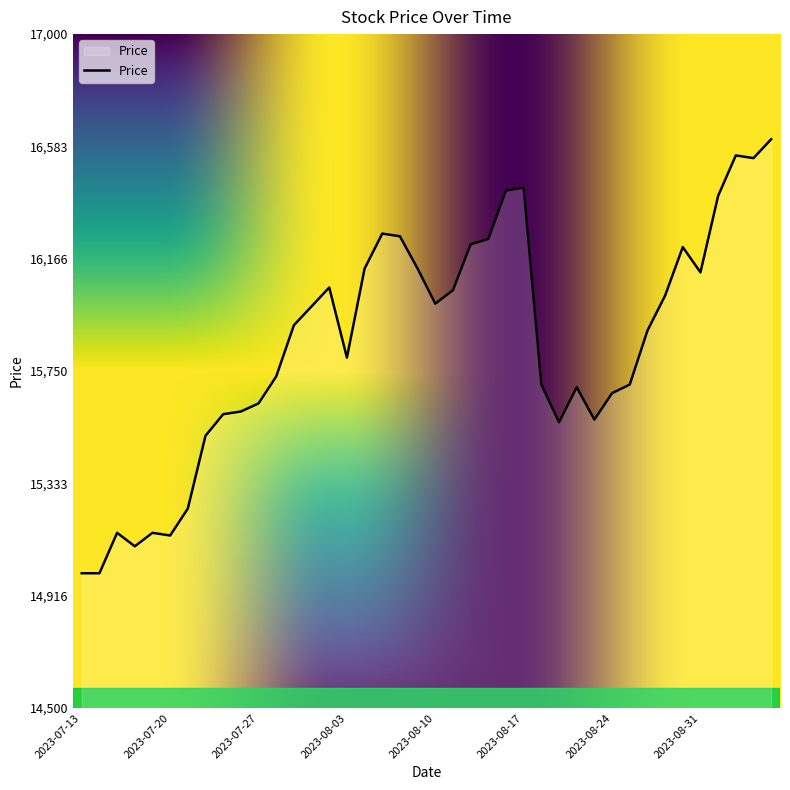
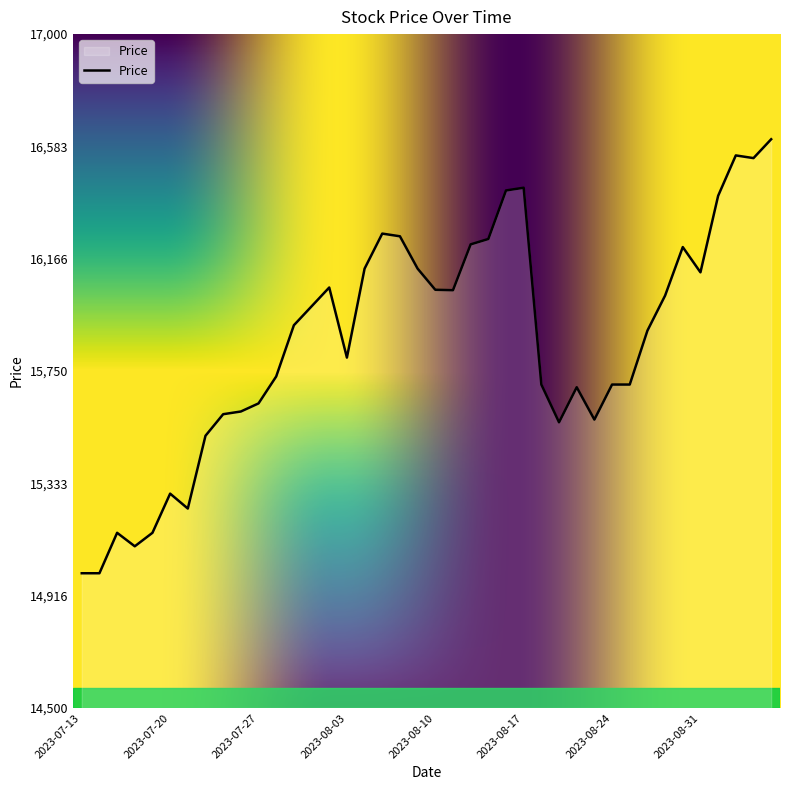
2023-07-20: 15,140 -> 15,300
2023-08-10: 16,000 -> 16,050
2023-08-24: 15,670 -> 15,700
